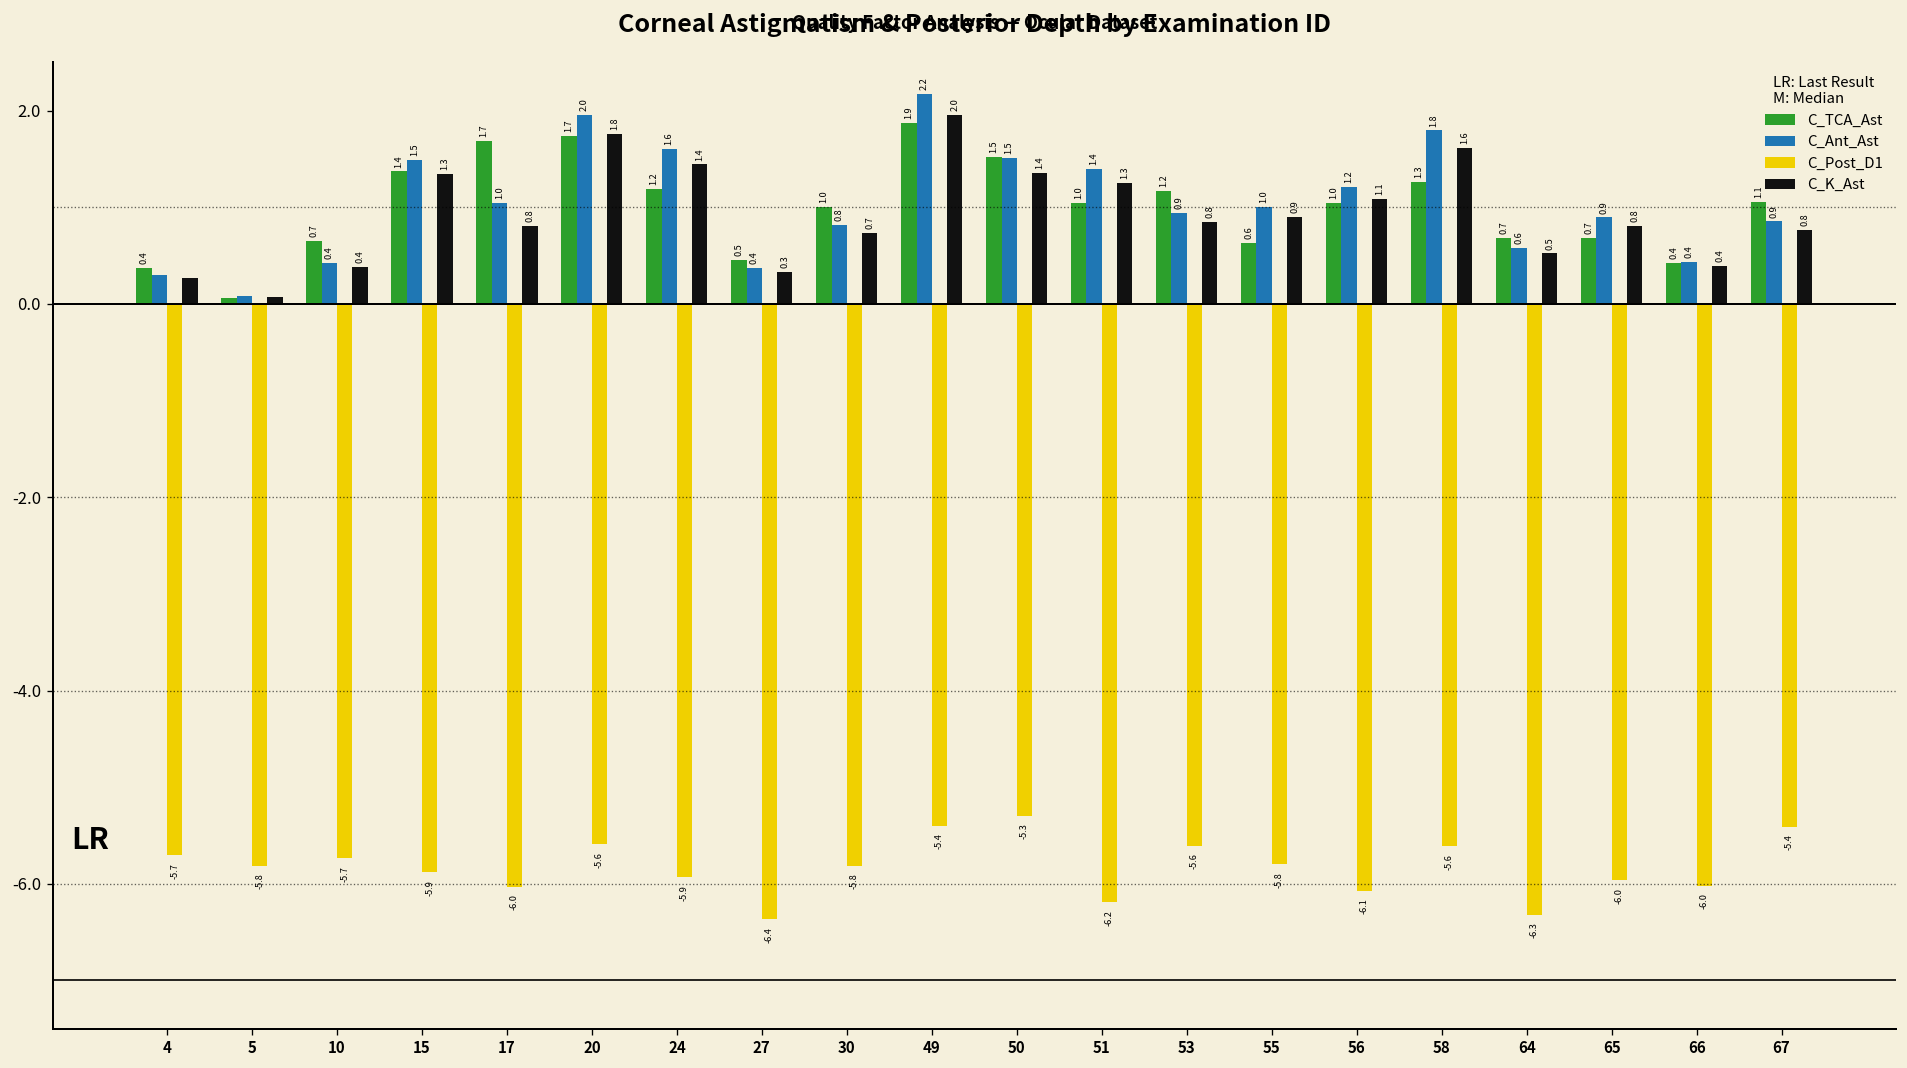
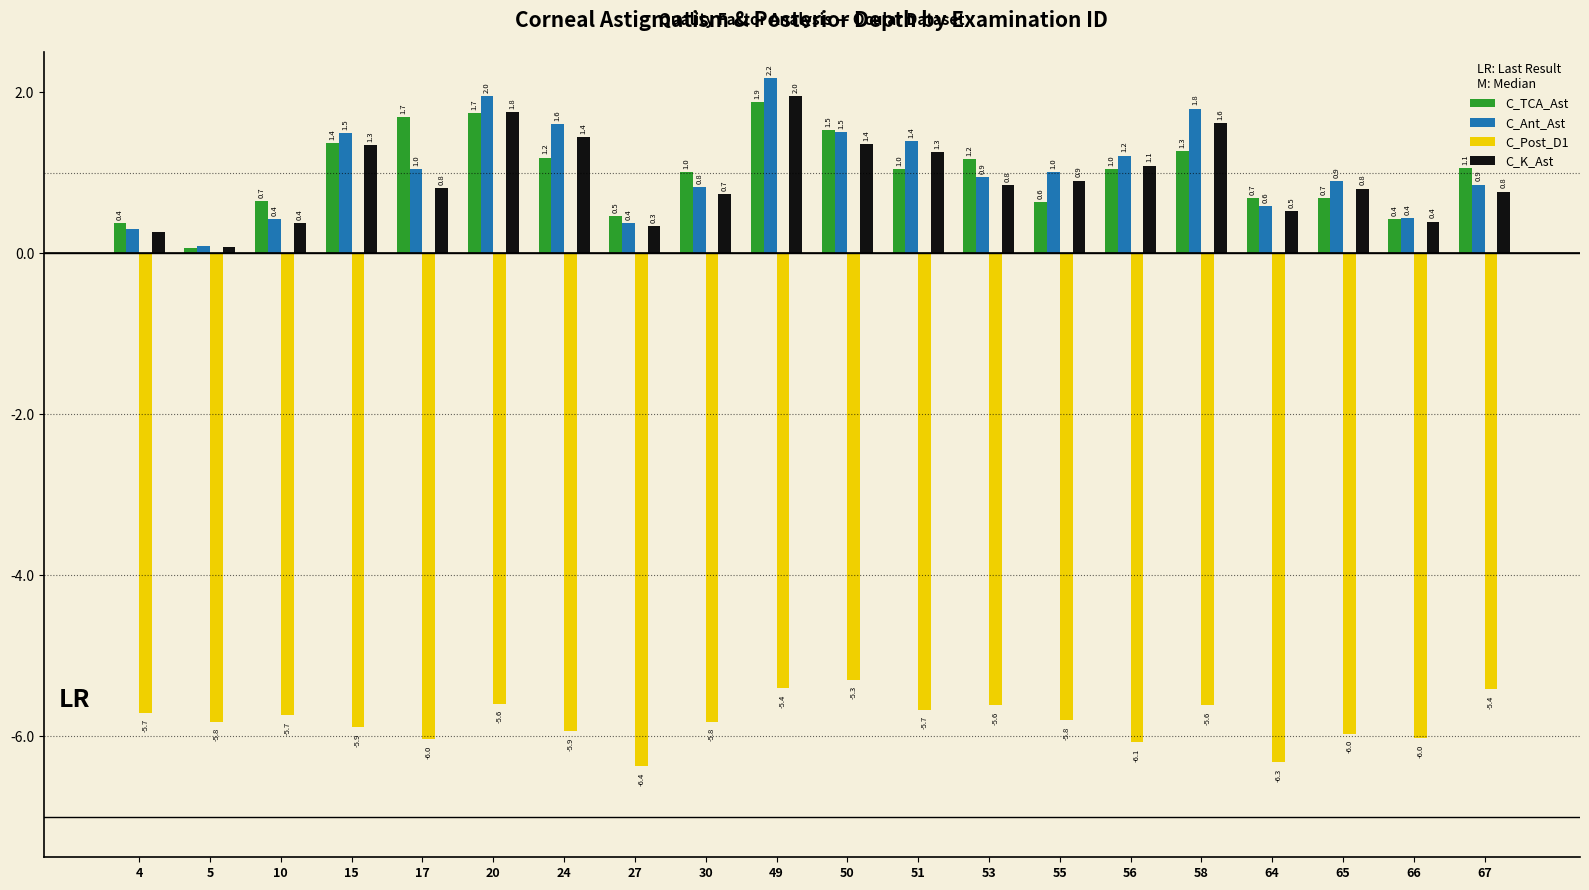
C_Post_D1, 51: -6.2 -> -5.7
